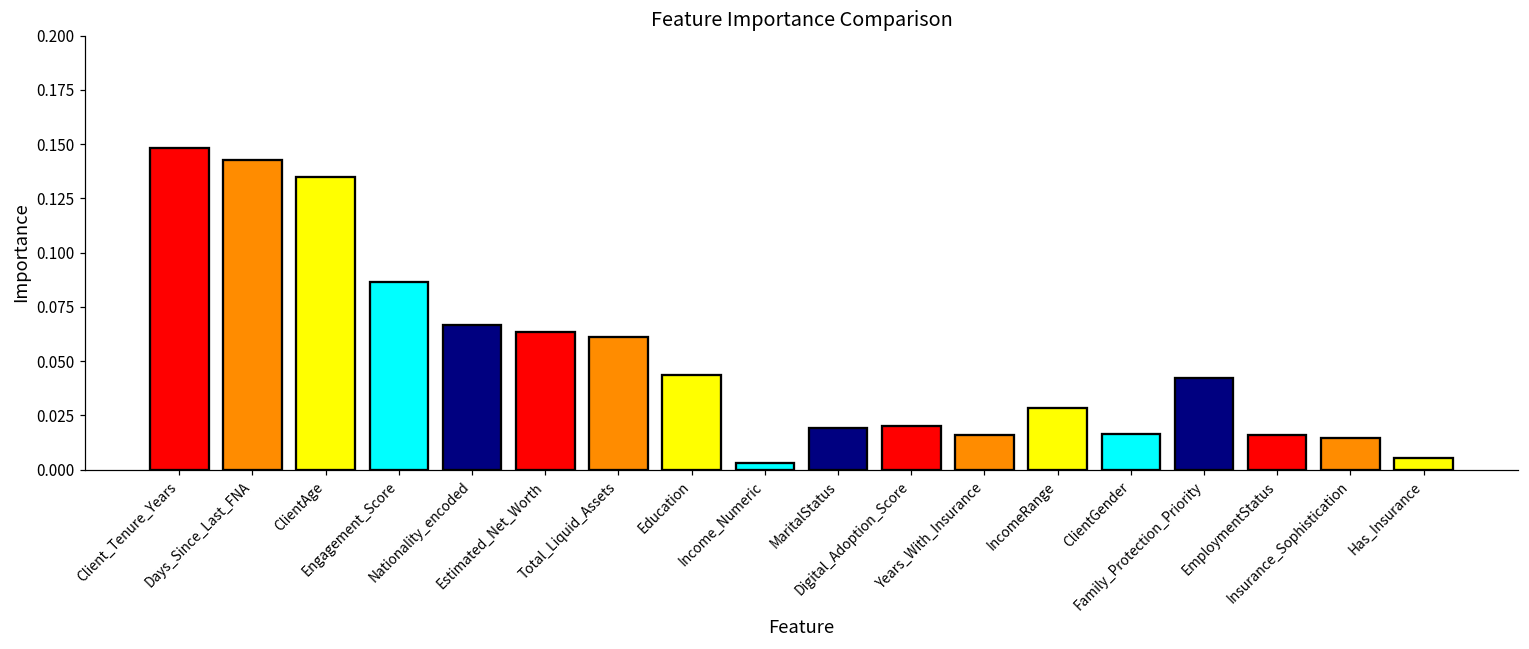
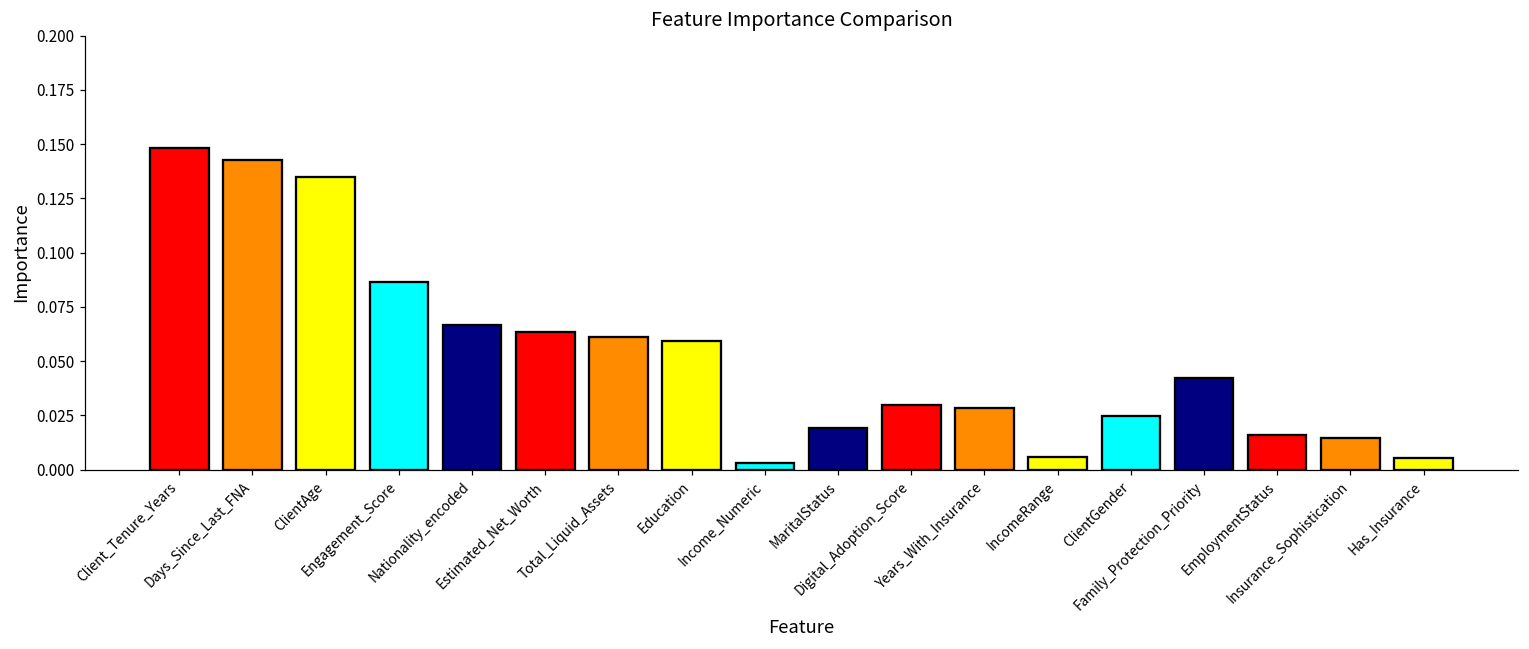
Education: 0.044 -> 0.059
Digital_Adoption_Score: 0.020 -> 0.030
Years_With_Insurance: 0.016 -> 0.028
IncomeRange: 0.028 -> 0.006
ClientGender: 0.016 -> 0.025
